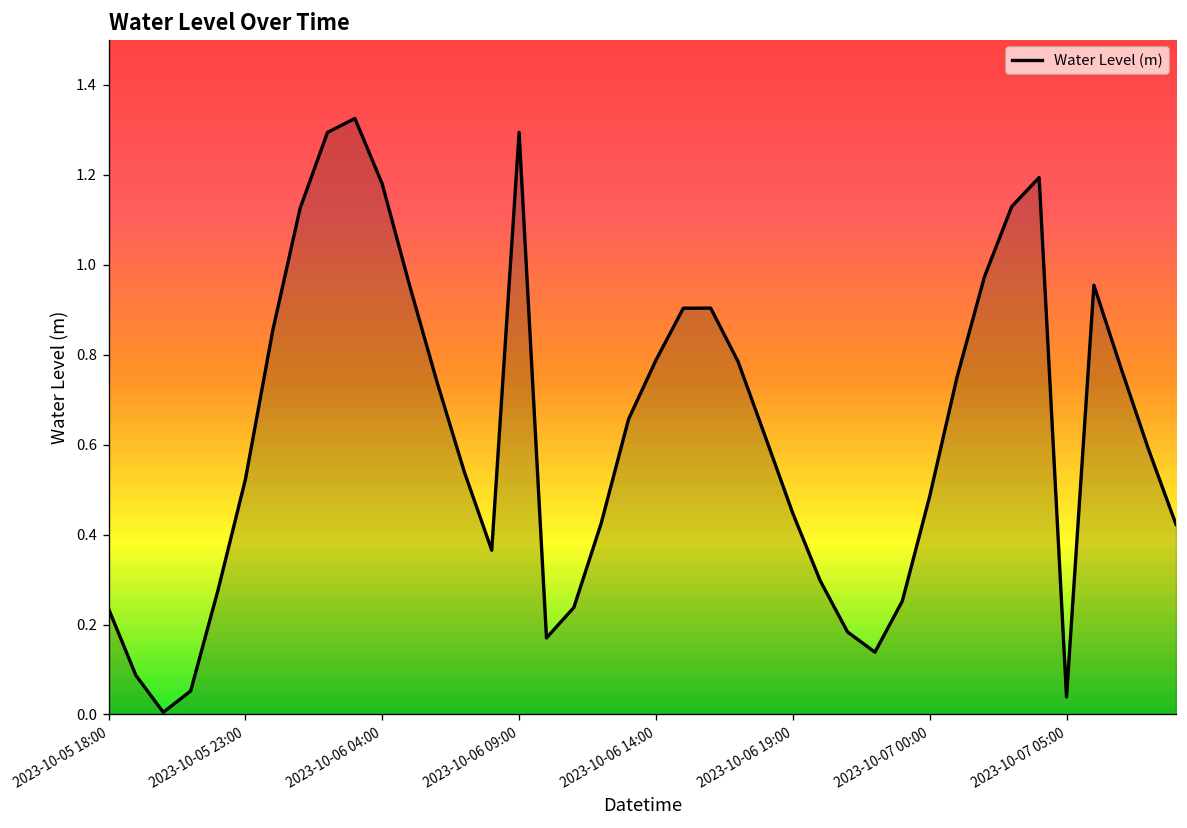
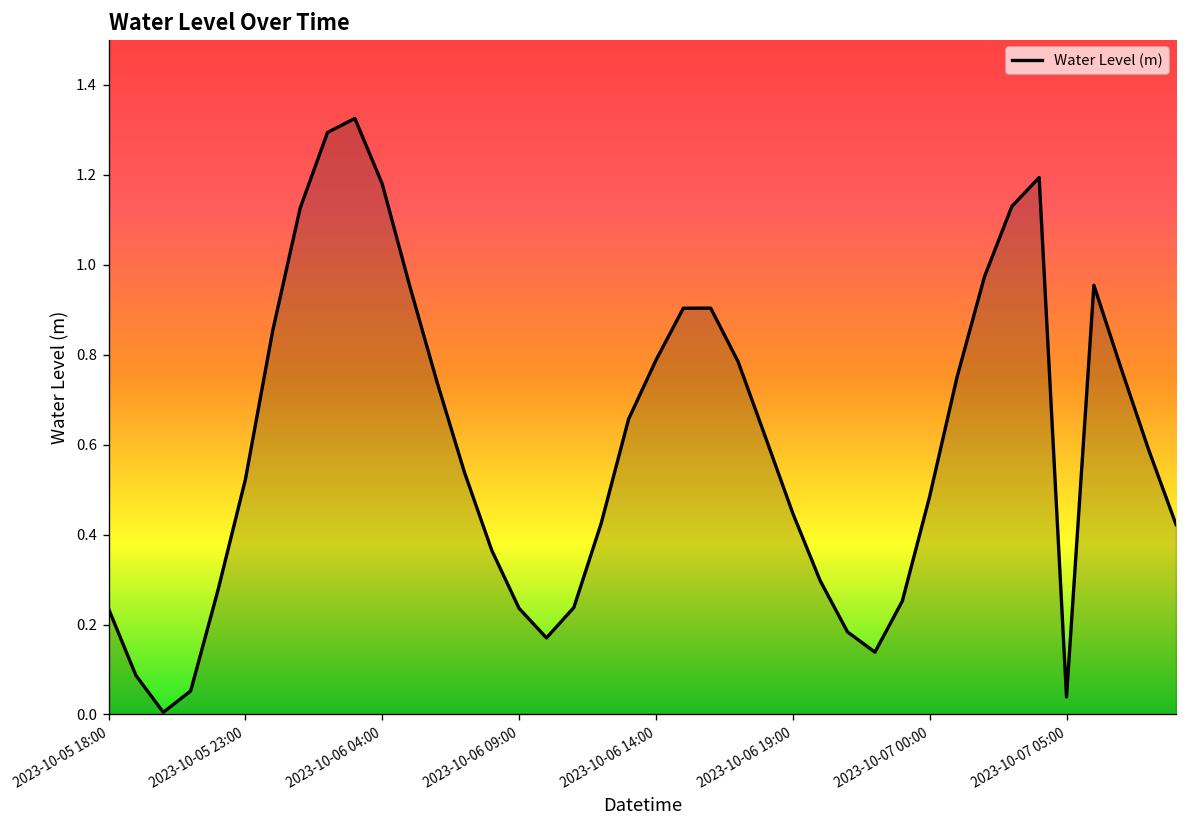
2023-10-06 09:00: 1.29 -> 0.24
